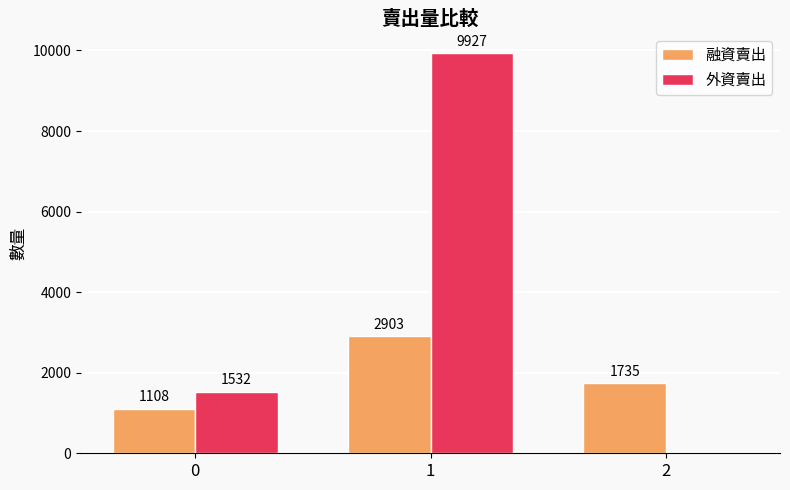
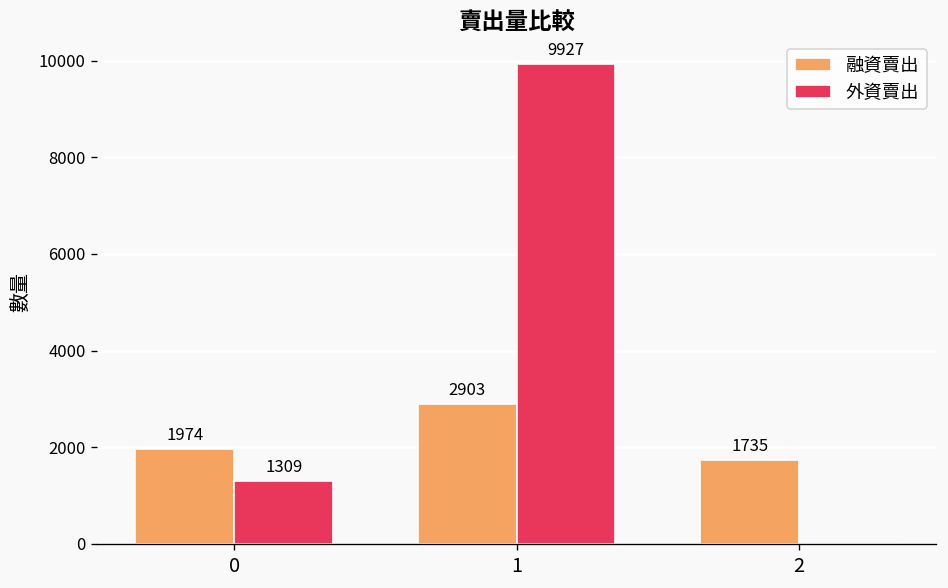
融資賣出, 0: 1108 -> 1974
外資賣出, 0: 1532 -> 1309
